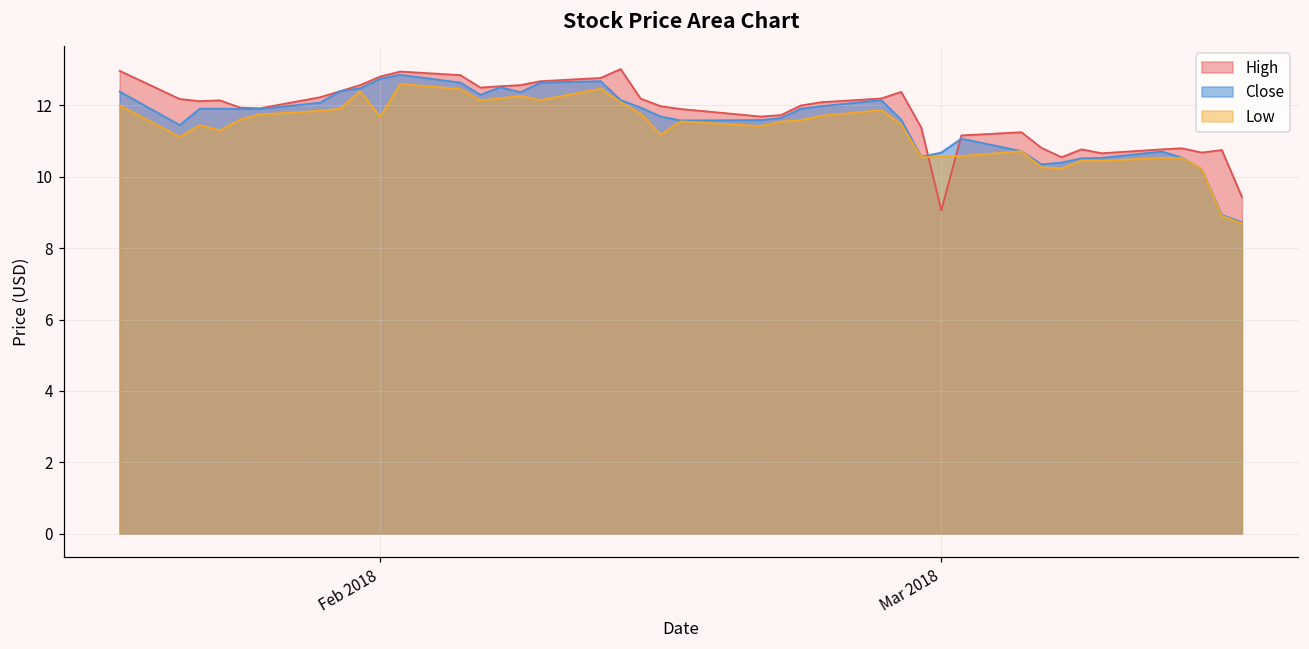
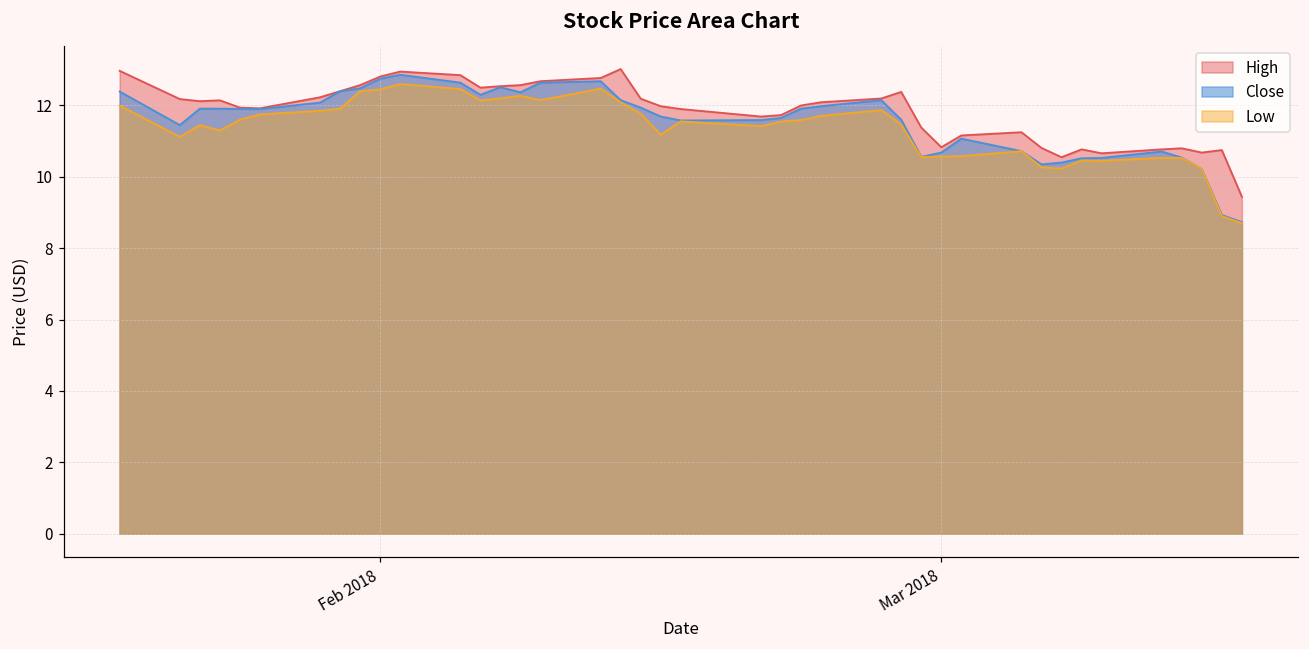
Low, Feb 2018: 11.7 -> 12.5
High, Mar 2018: 9.1 -> 10.8
